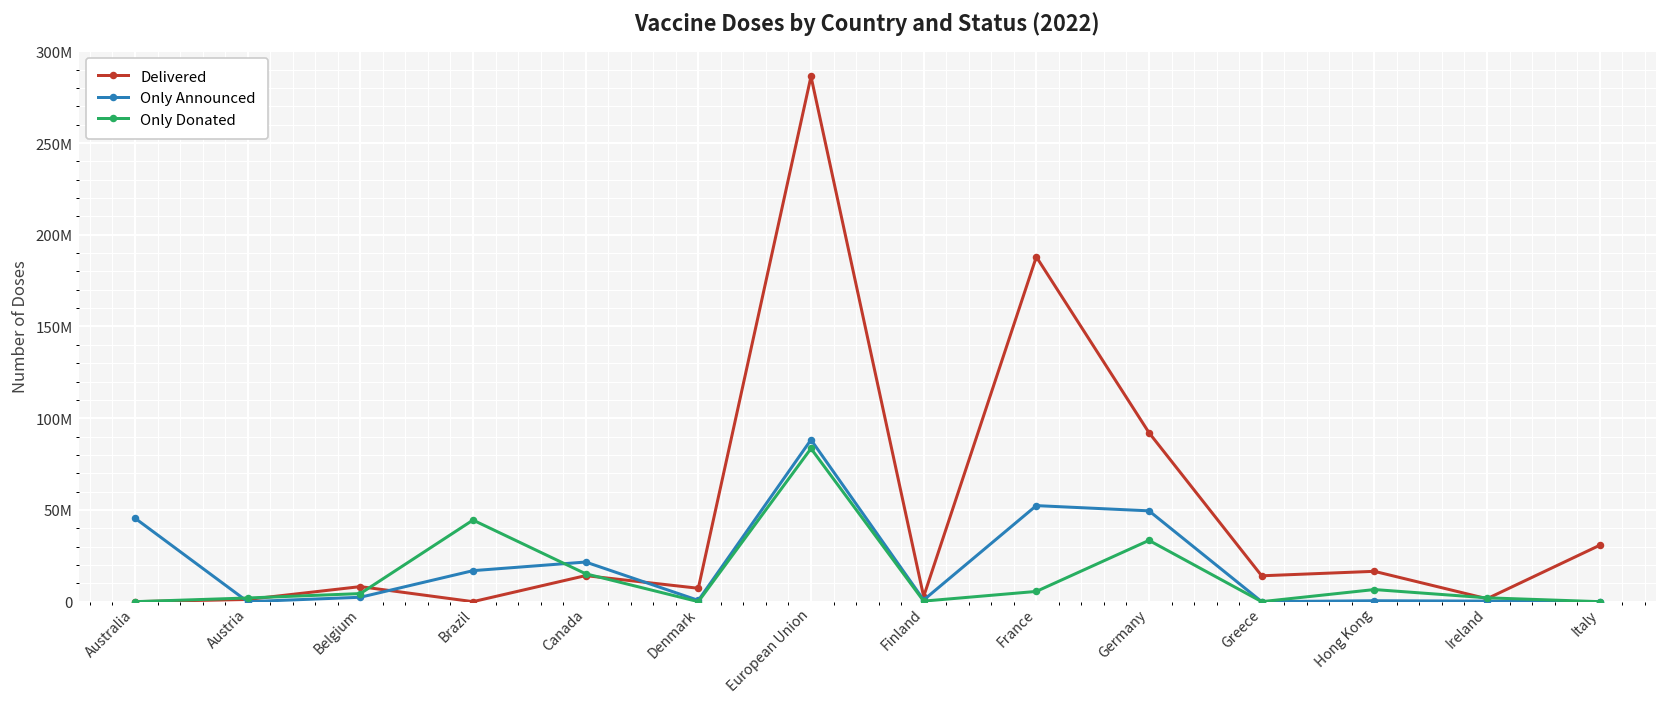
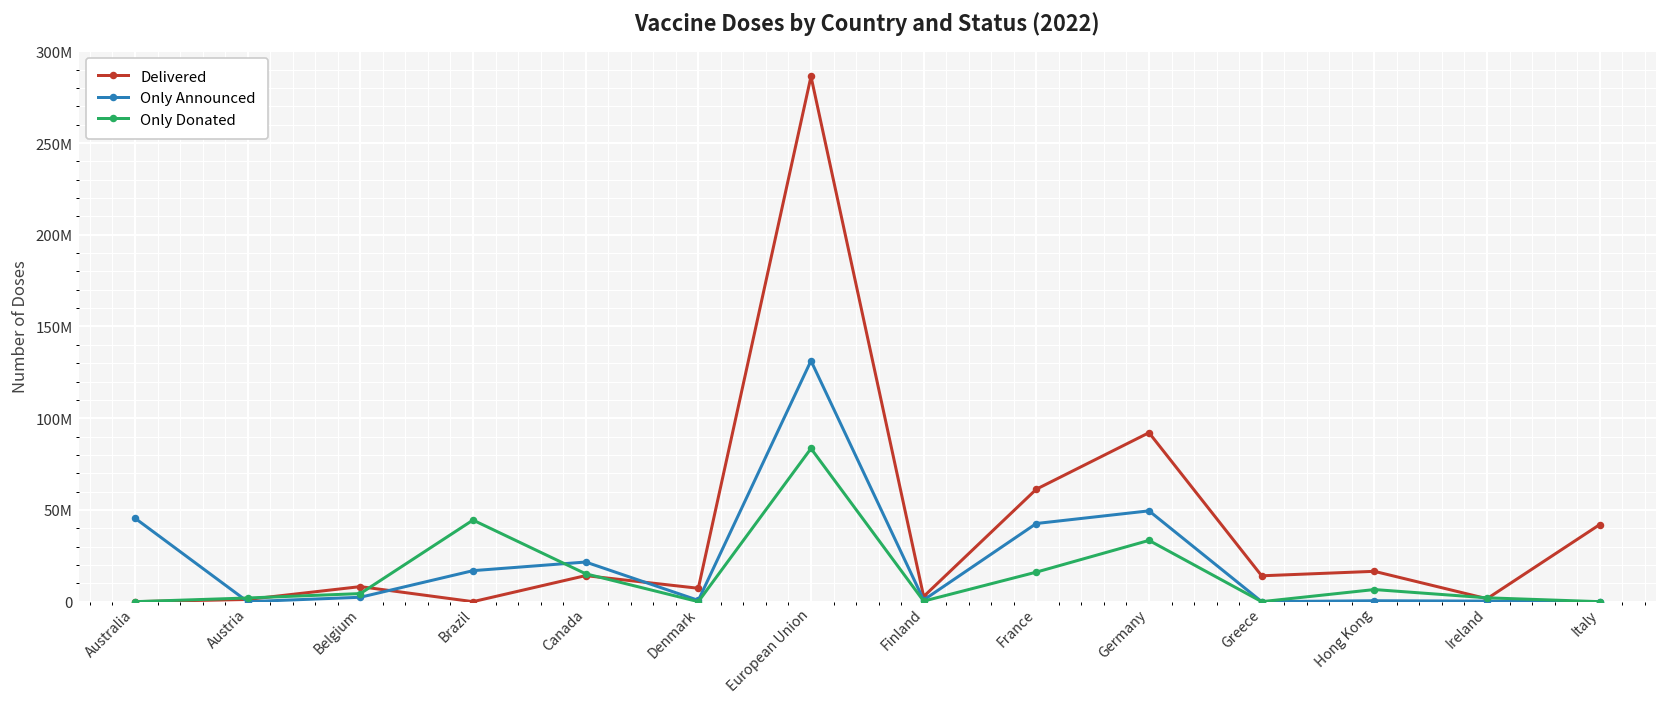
Only Announced, European Union: 88000000 -> 131000000
Delivered, France: 188000000 -> 61000000
Only Announced, France: 52000000 -> 43000000
Only Donated, France: 6000000 -> 16000000
Delivered, Italy: 31000000 -> 42000000
